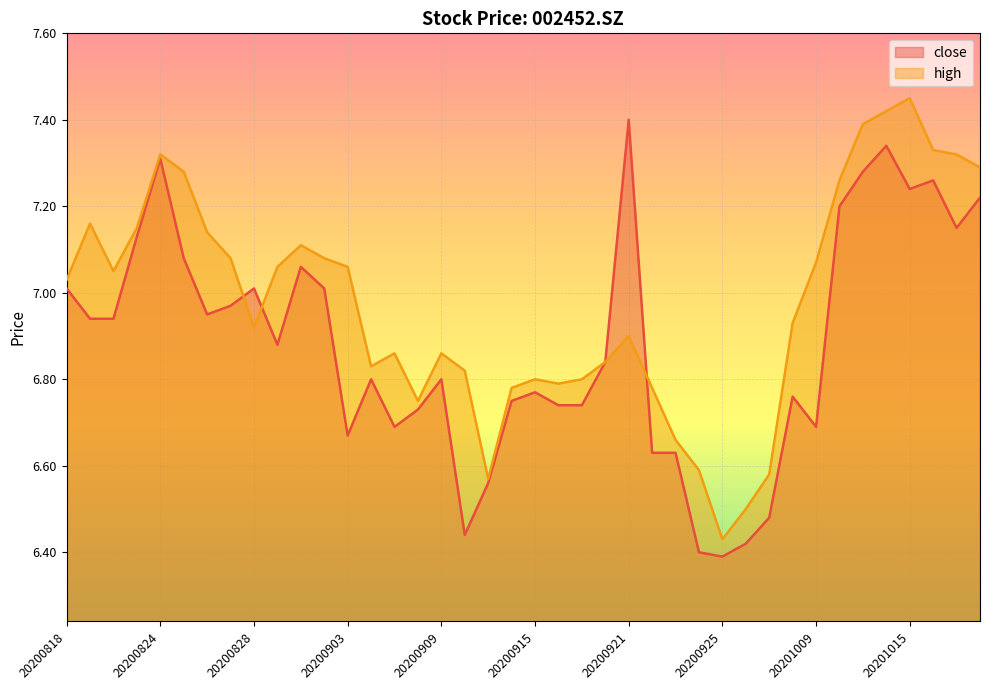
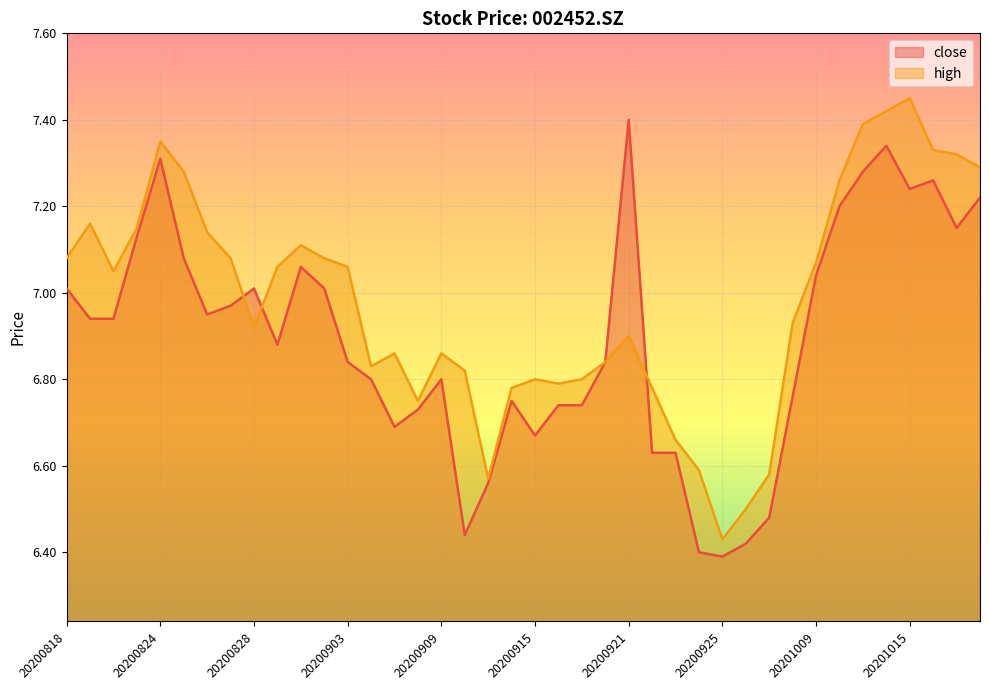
high, 20200818: 7.03 -> 7.08
high, 20200824: 7.32 -> 7.35
close, 20200903: 6.67 -> 6.84
close, 20200915: 6.77 -> 6.67
close, 20201009: 6.69 -> 7.04
